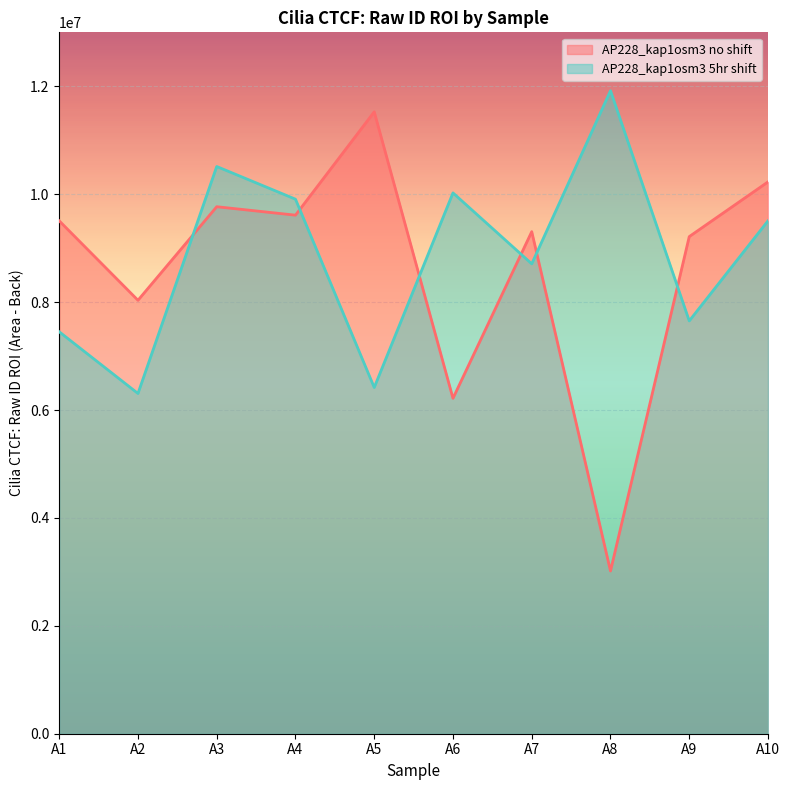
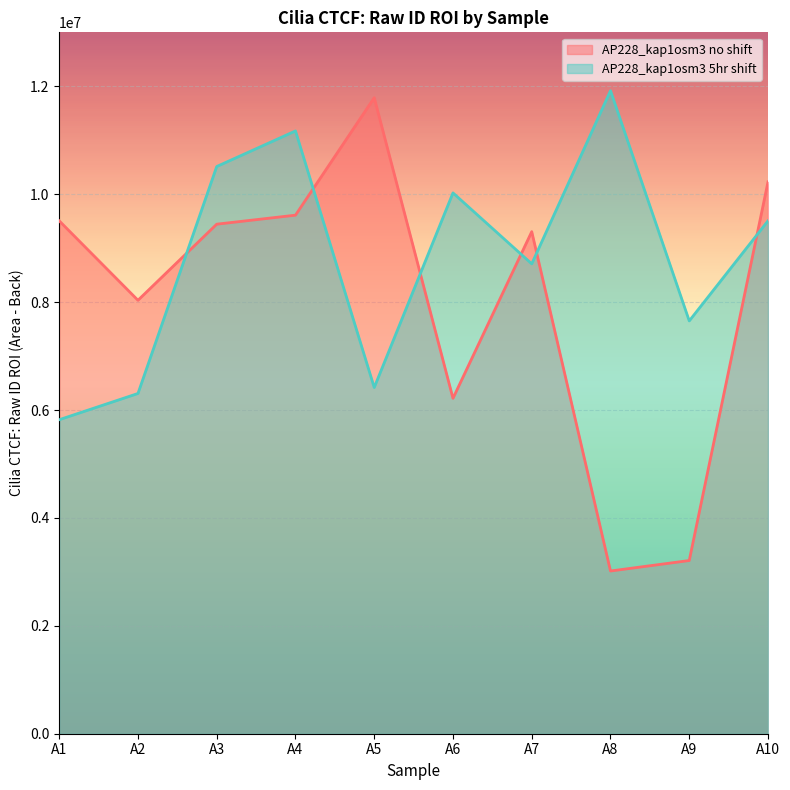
AP228_kap1osm3 5hr shift, A1: 7400000 -> 5800000
AP228_kap1osm3 no shift, A3: 9800000 -> 9400000
AP228_kap1osm3 5hr shift, A4: 9900000 -> 11200000
AP228_kap1osm3 no shift, A5: 11500000 -> 11800000
AP228_kap1osm3 no shift, A9: 9200000 -> 3200000
